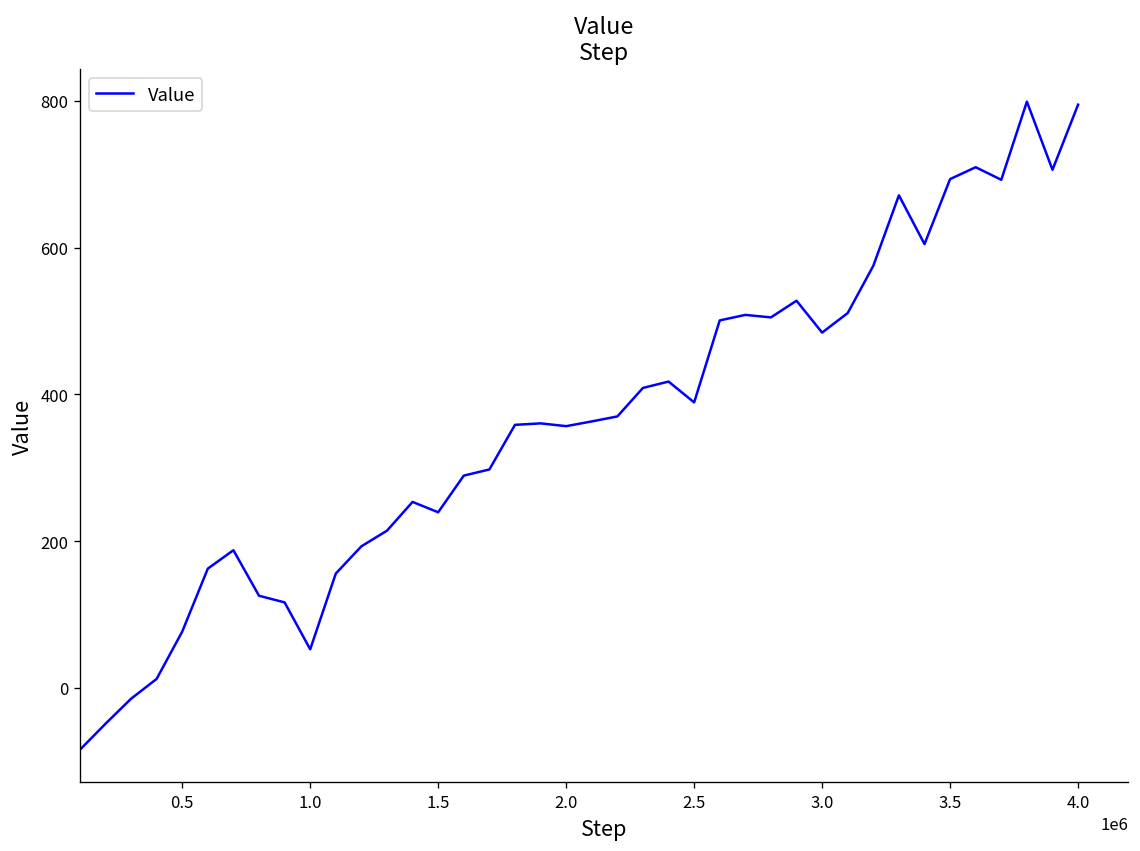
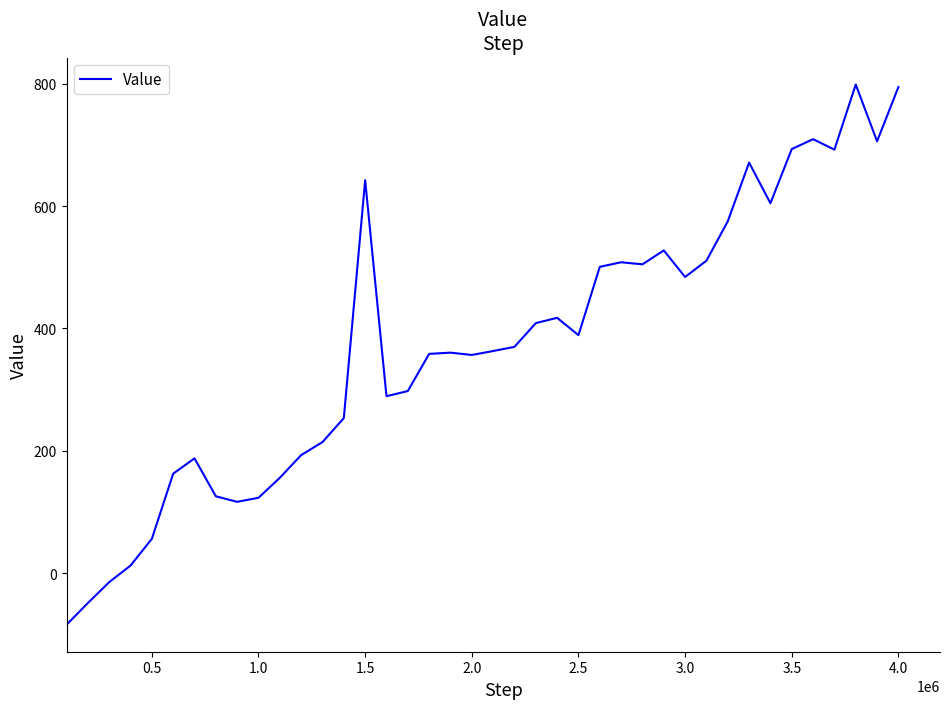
0.5: 80 -> 60
1.0: 50 -> 120
1.5: 240 -> 640
